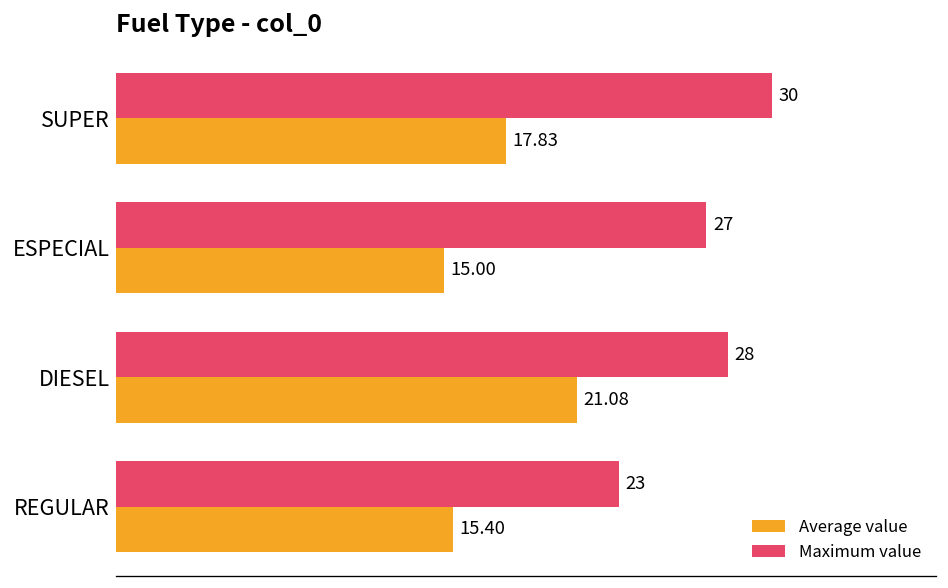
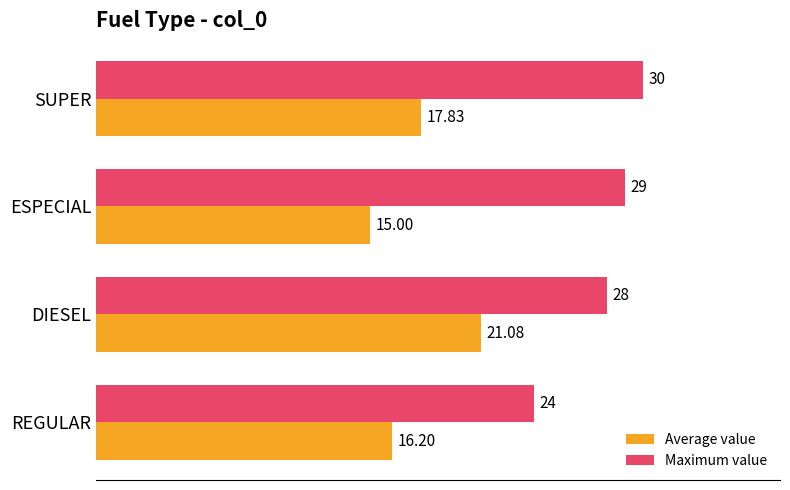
Maximum value, ESPECIAL: 27 -> 29
Maximum value, REGULAR: 23 -> 24
Average value, REGULAR: 15.40 -> 16.20
